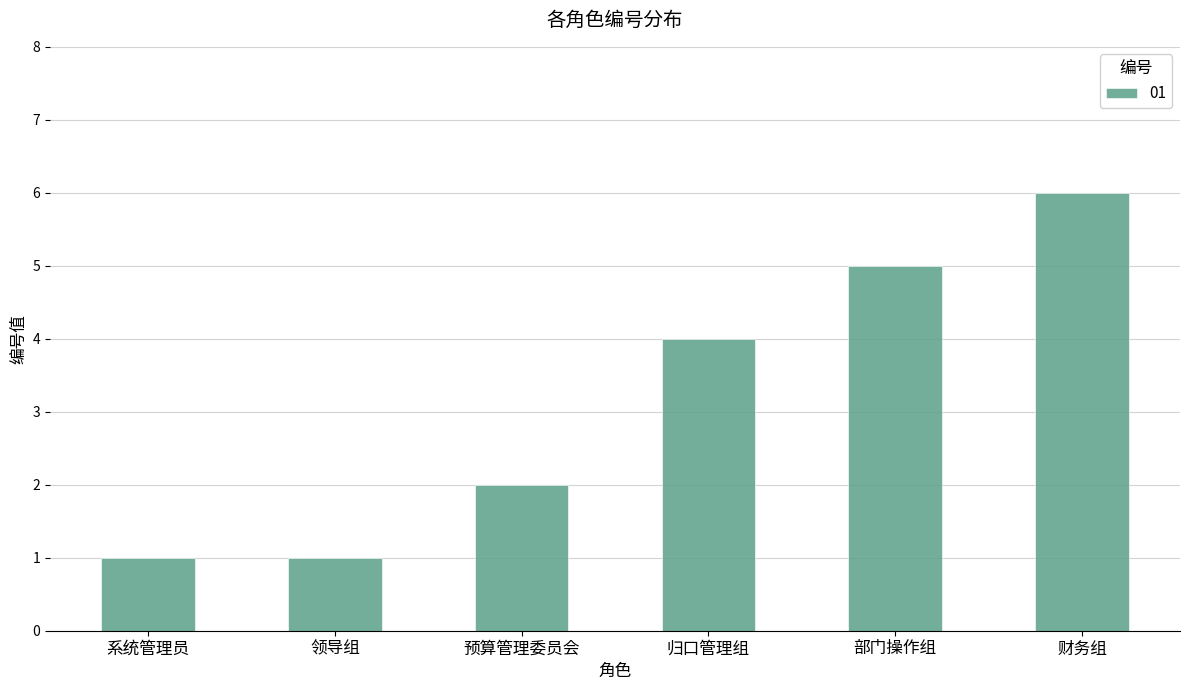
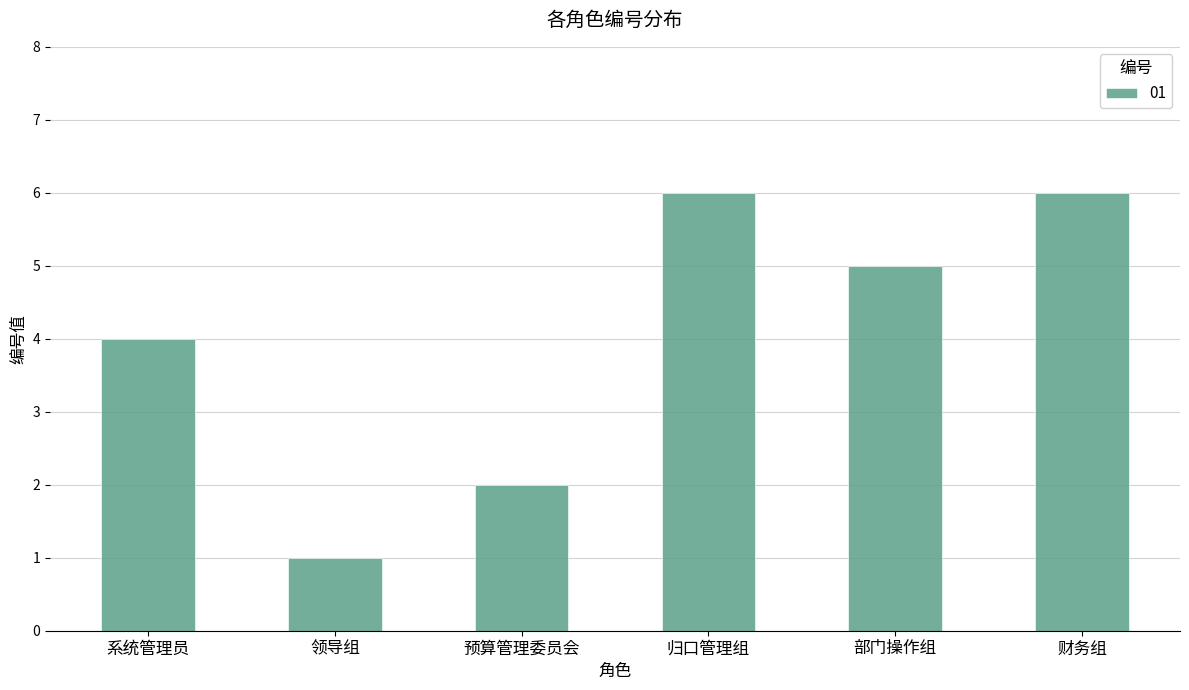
系统管理员: 1 -> 4
归口管理组: 4 -> 6
